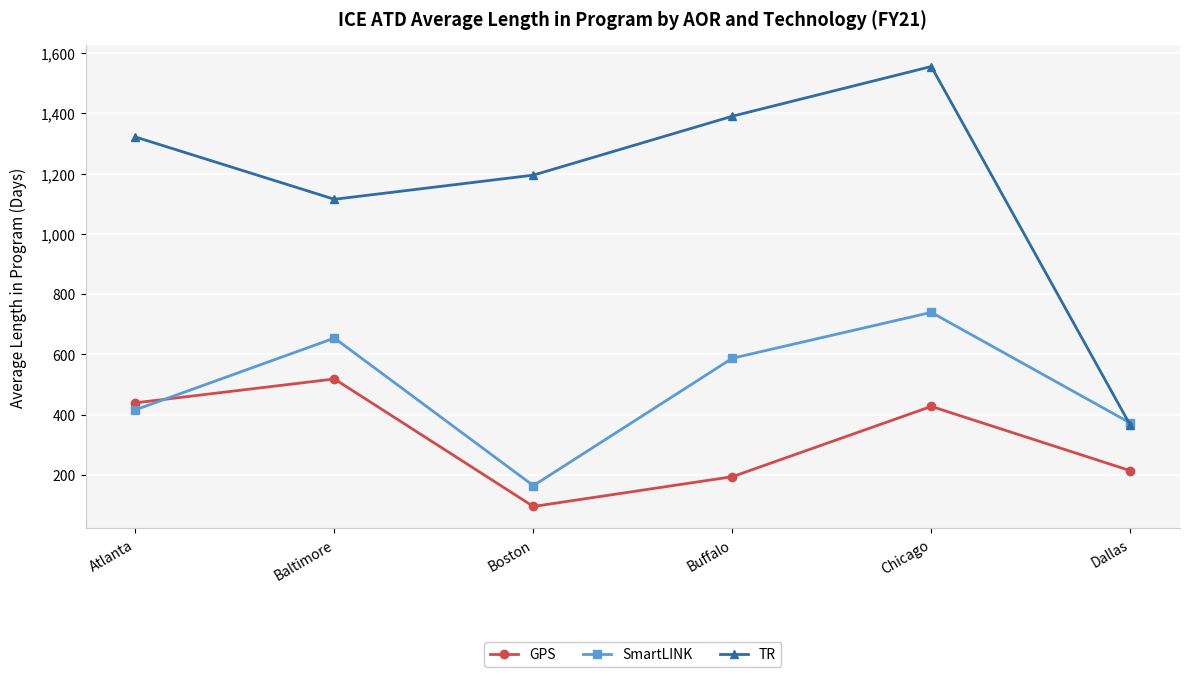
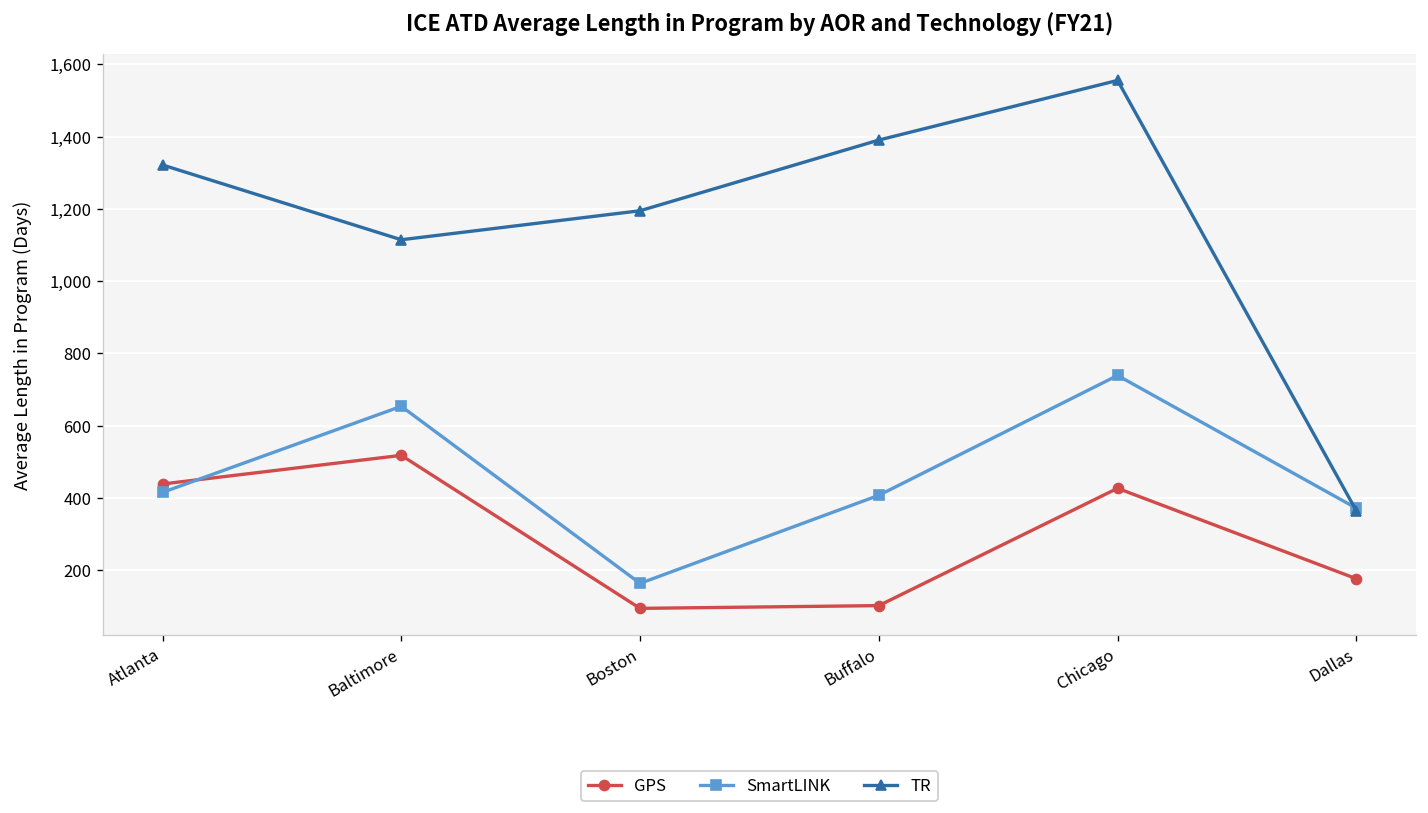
GPS, Buffalo: 190 -> 100
SmartLINK, Buffalo: 590 -> 410
GPS, Dallas: 210 -> 180
